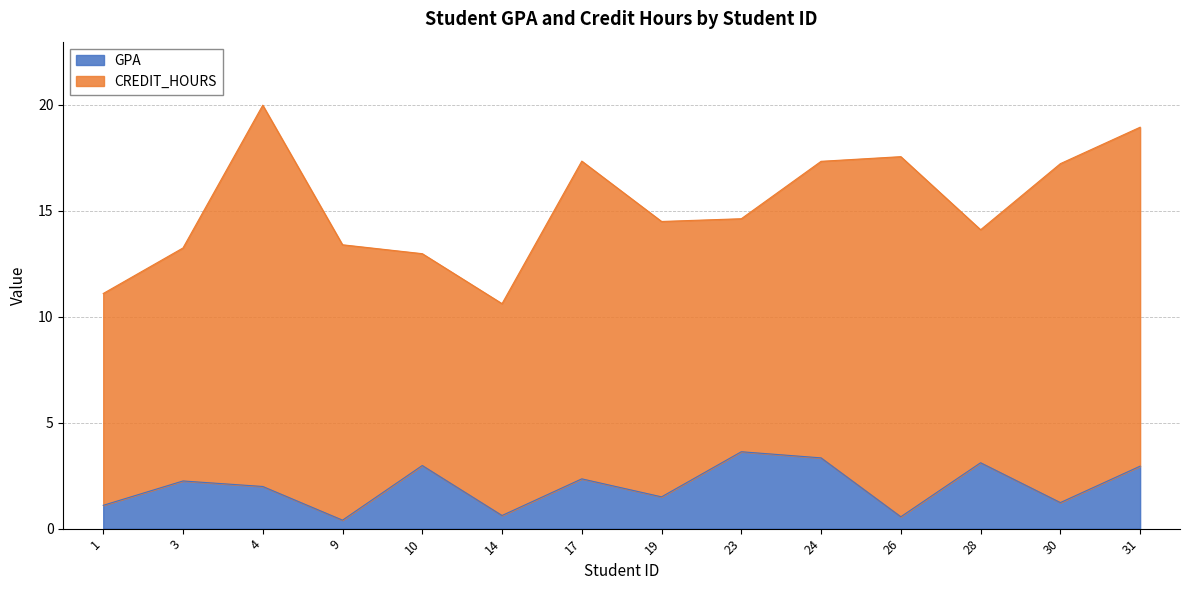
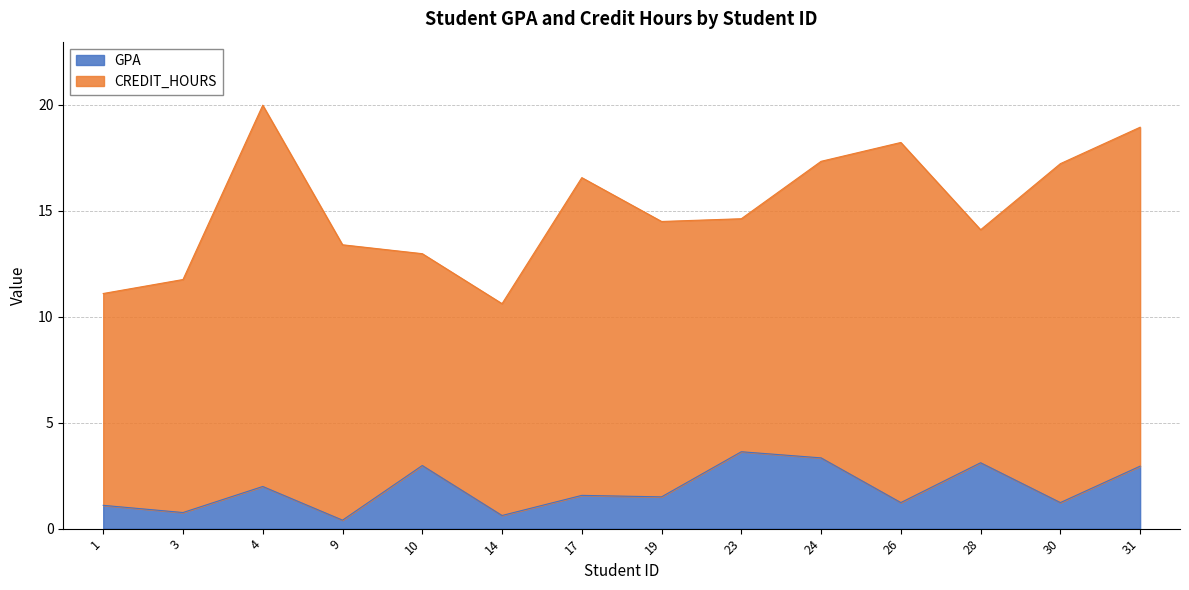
GPA, 3: 2.3 -> 0.8
GPA, 17: 2.4 -> 1.6
GPA, 26: 0.6 -> 1.2
